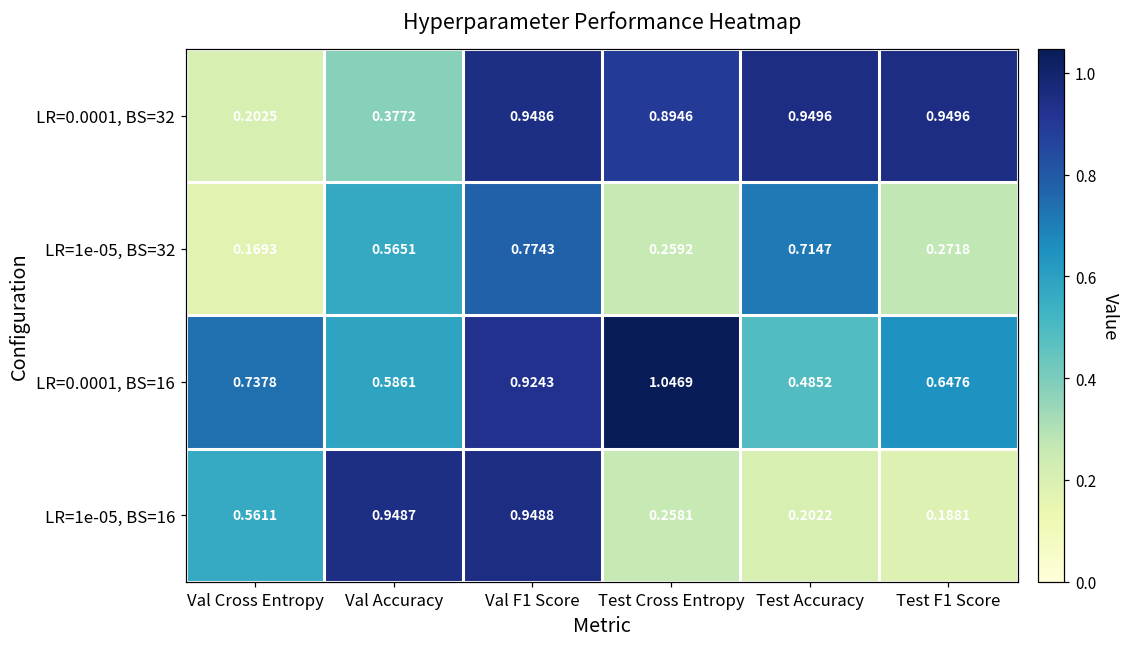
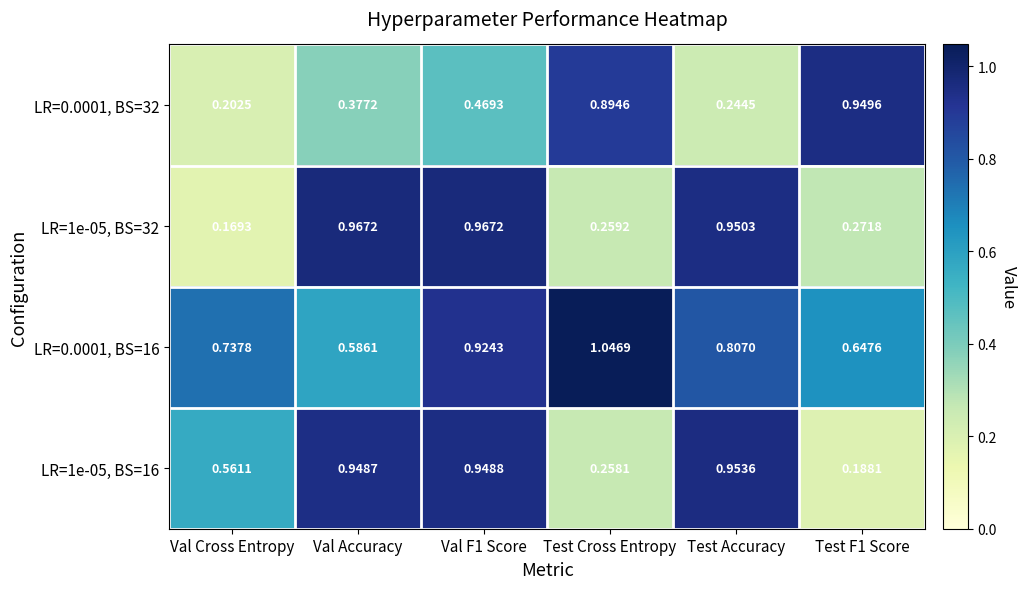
LR=0.0001, BS=32, Val F1 Score: 0.9486 -> 0.4693
LR=0.0001, BS=32, Test Accuracy: 0.9496 -> 0.2445
LR=1e-05, BS=32, Val Accuracy: 0.5651 -> 0.9672
LR=1e-05, BS=32, Val F1 Score: 0.7743 -> 0.9672
LR=1e-05, BS=32, Test Accuracy: 0.7147 -> 0.9503
LR=0.0001, BS=16, Test Accuracy: 0.4852 -> 0.8070
LR=1e-05, BS=16, Test Accuracy: 0.2022 -> 0.9536
